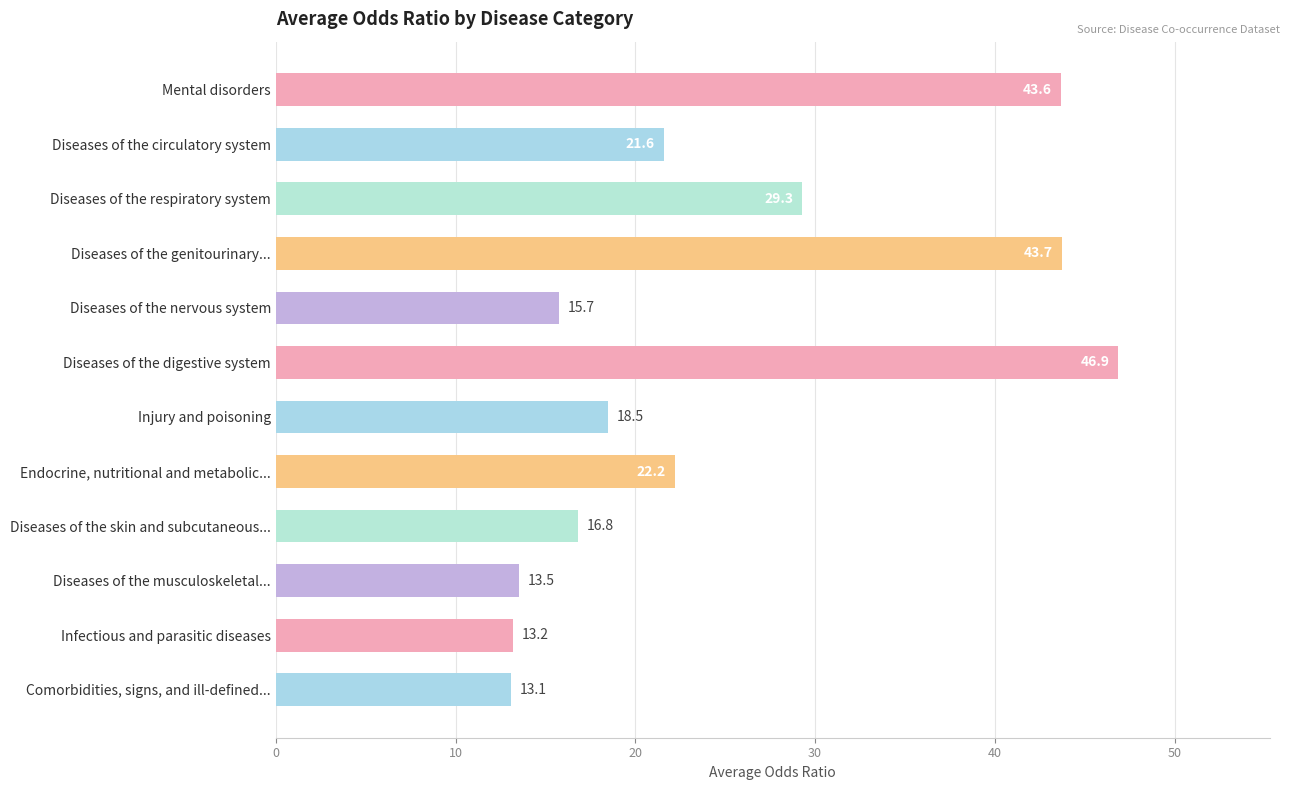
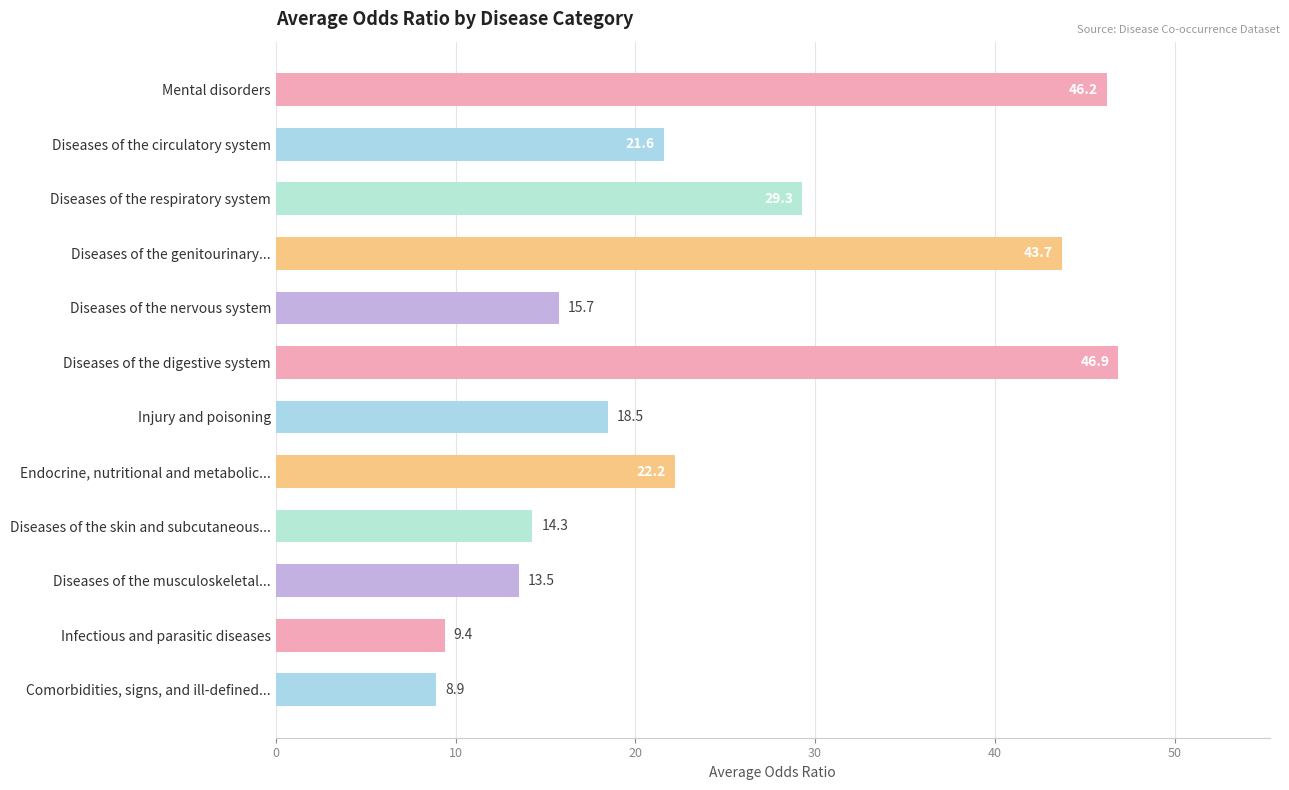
Mental disorders: 43.6 -> 46.2
Diseases of the skin and subcutaneous...: 16.8 -> 14.3
Infectious and parasitic diseases: 13.2 -> 9.4
Comorbidities, signs, and ill-defined...: 13.1 -> 8.9
